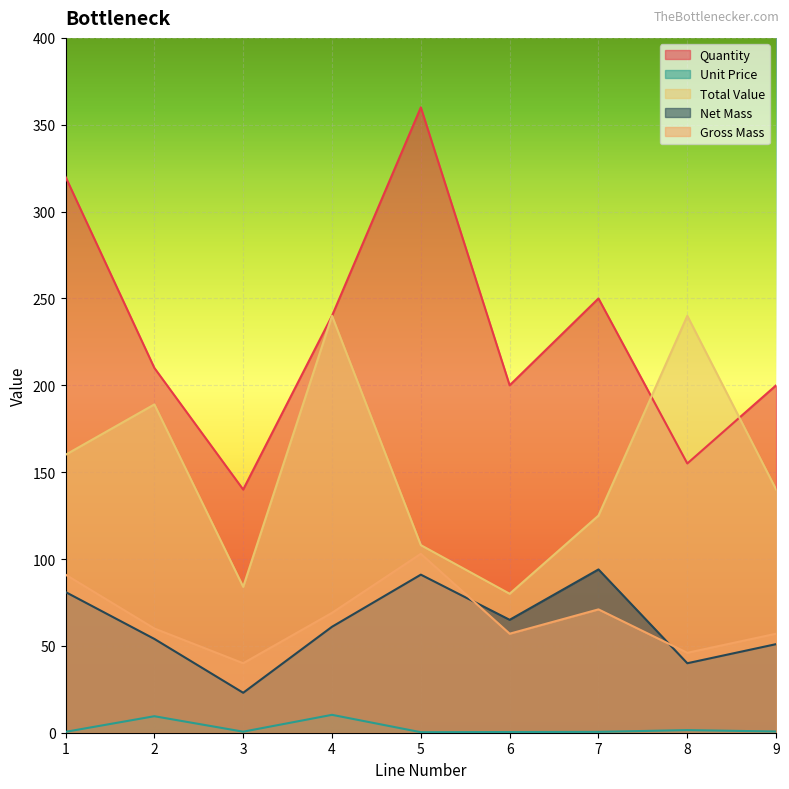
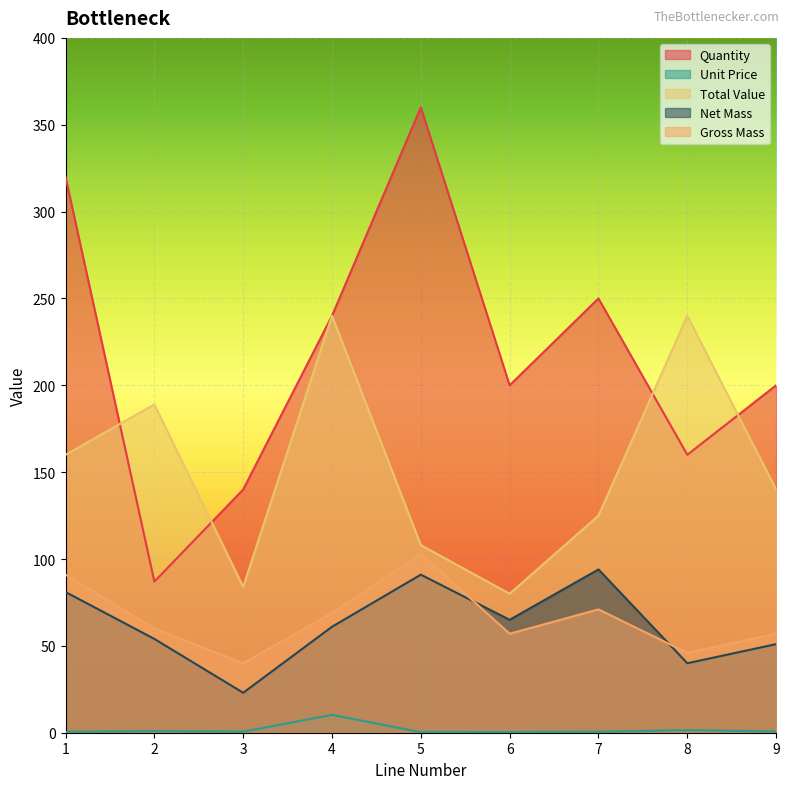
Quantity, 2: 210 -> 87
Unit Price, 2: 10 -> 1
Quantity, 8: 155 -> 160
